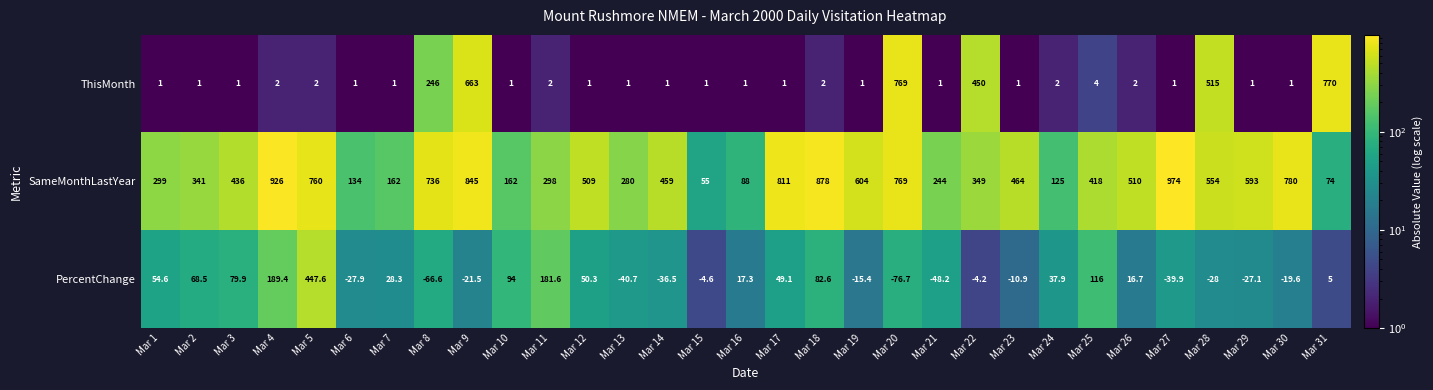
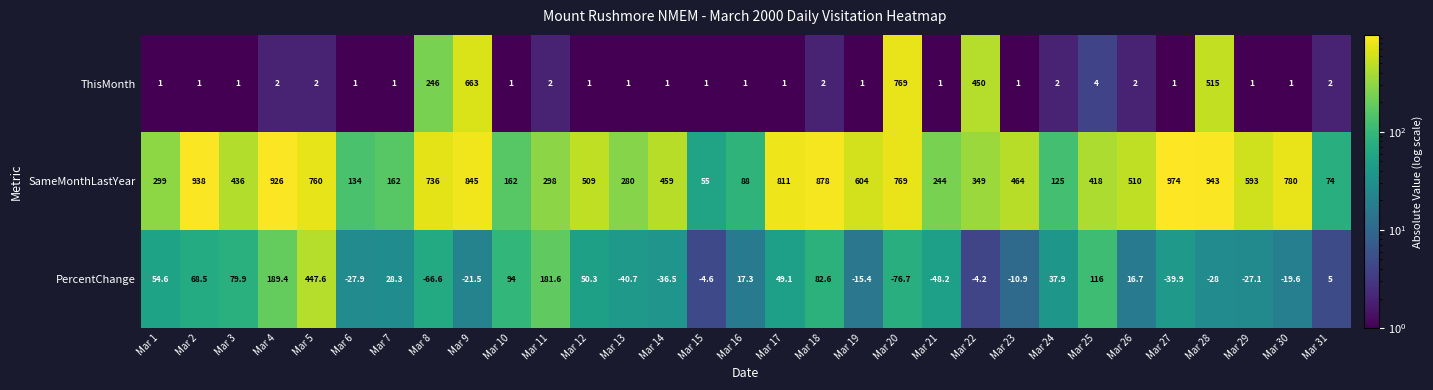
ThisMonth, Mar 31: 770 -> 2
SameMonthLastYear, Mar 2: 341 -> 938
SameMonthLastYear, Mar 28: 554 -> 943
